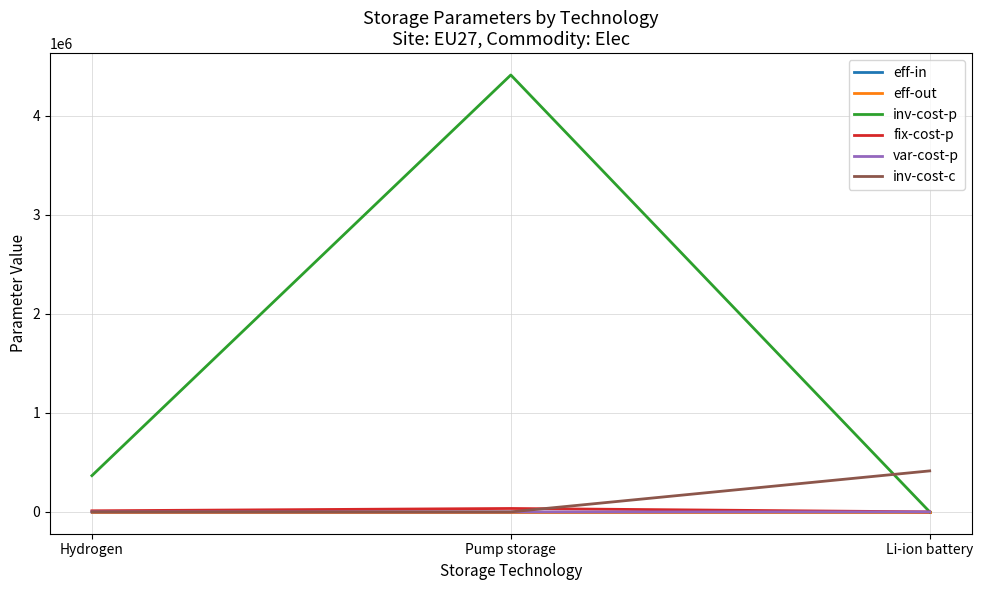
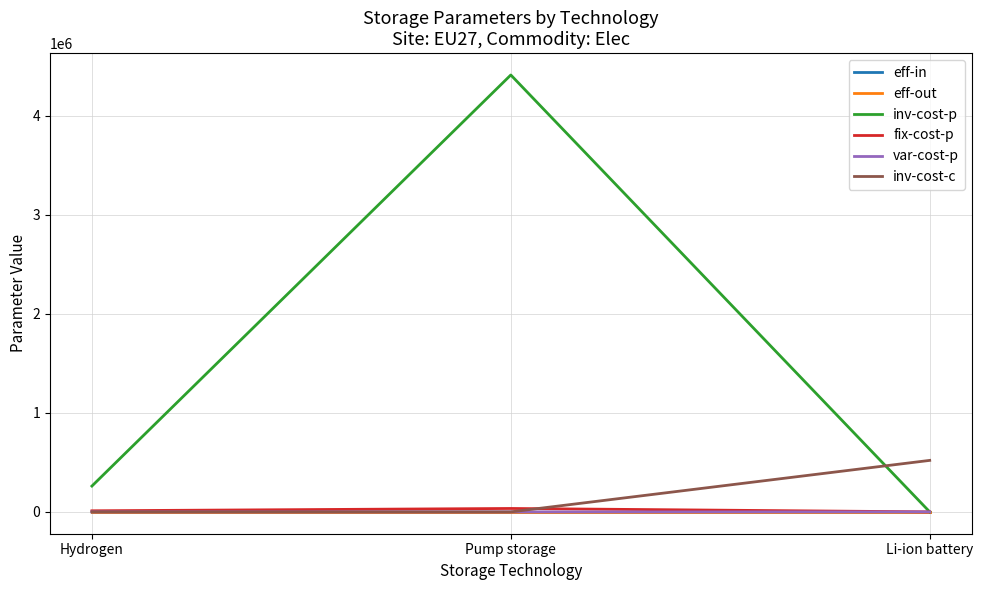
inv-cost-p, Hydrogen: 400000 -> 300000
inv-cost-c, Li-ion battery: 400000 -> 500000
